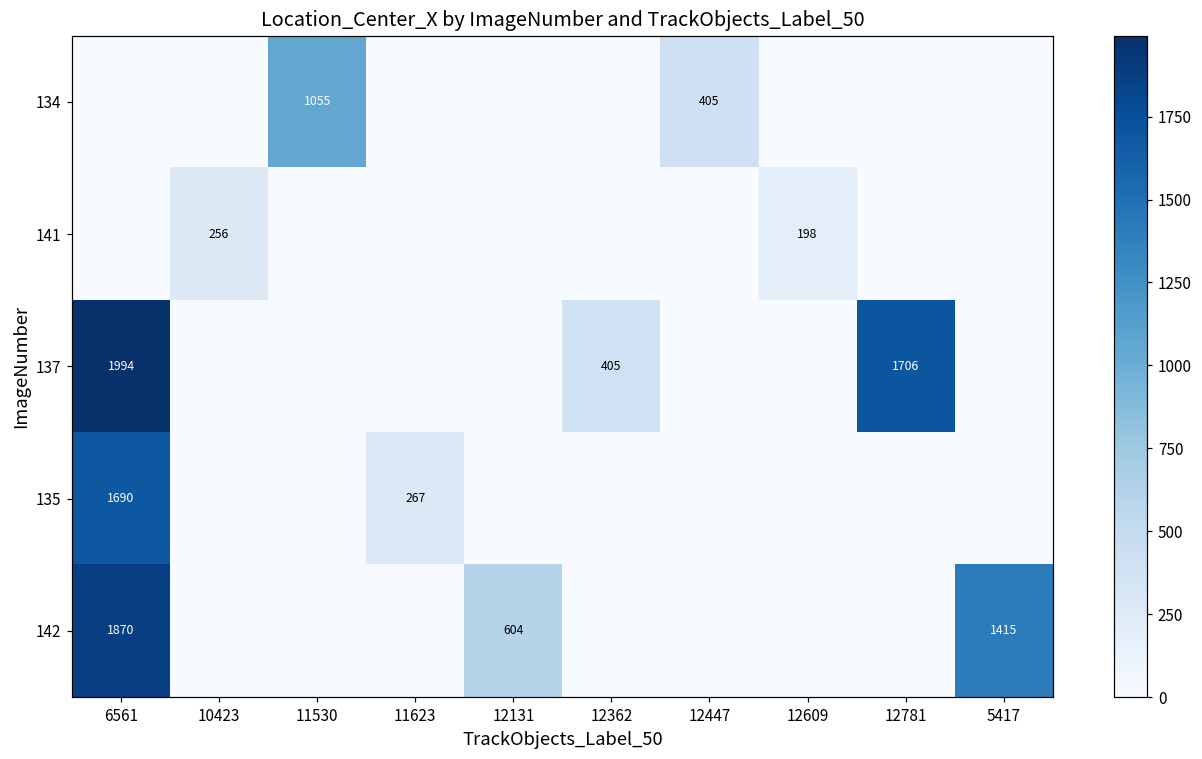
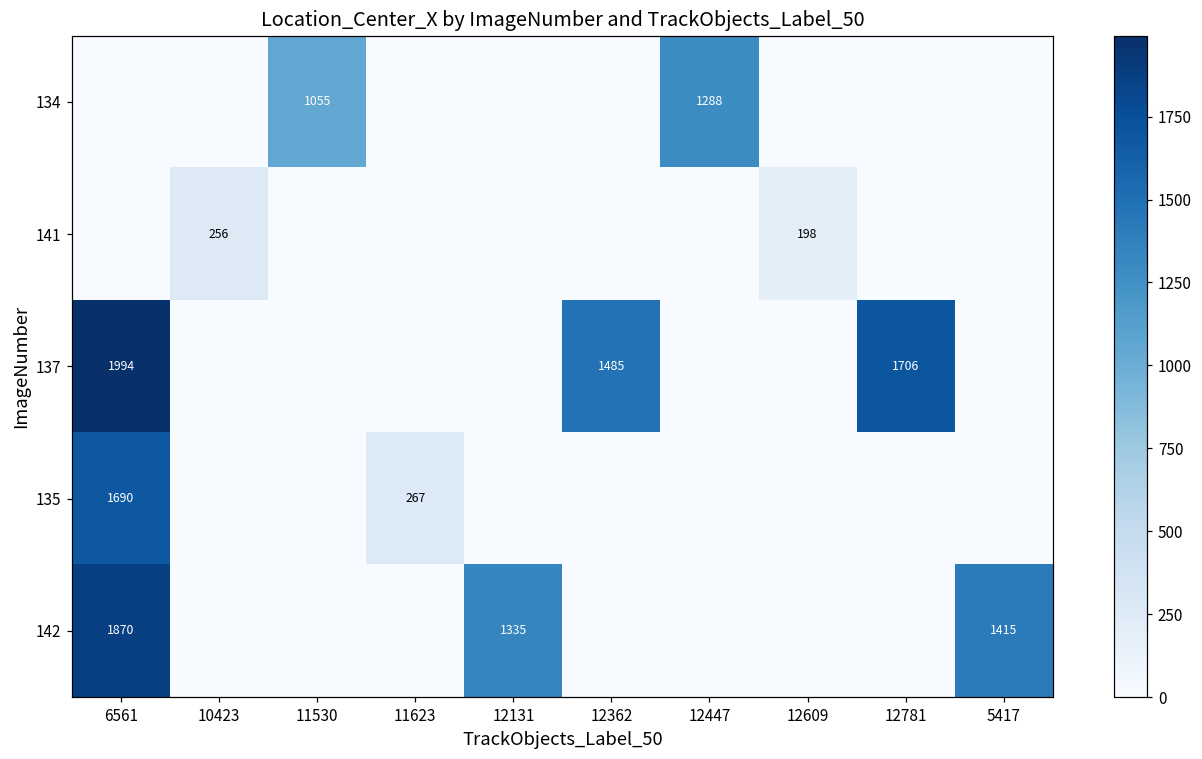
134, 12447: 405 -> 1288
137, 12362: 405 -> 1485
142, 12131: 604 -> 1335
